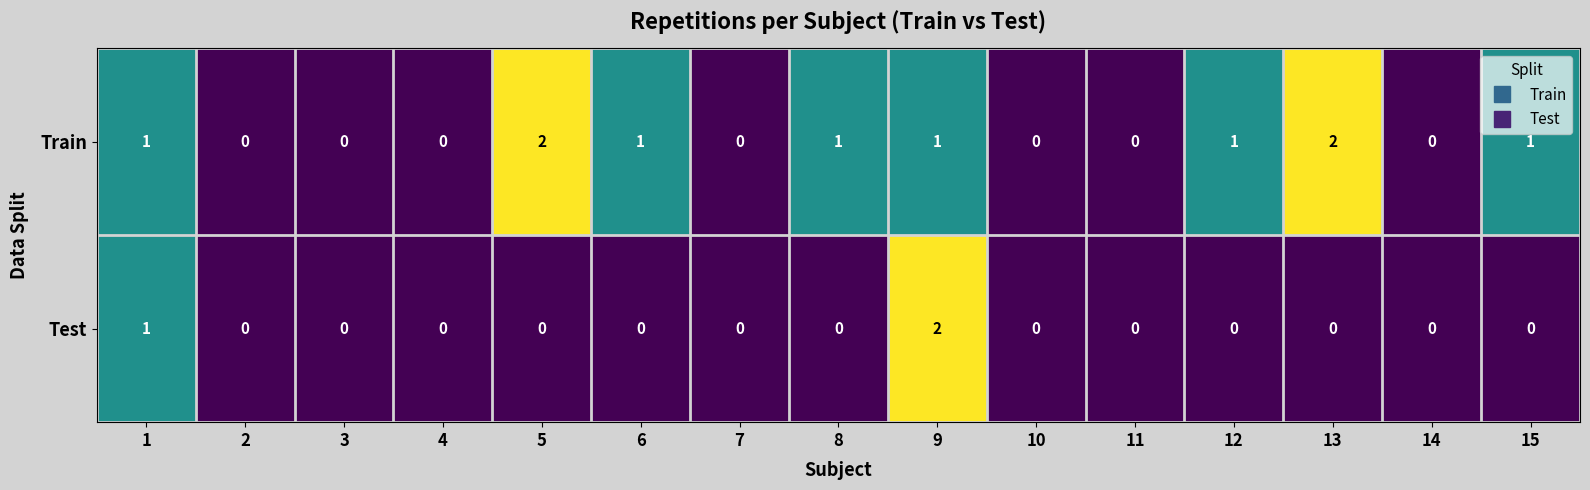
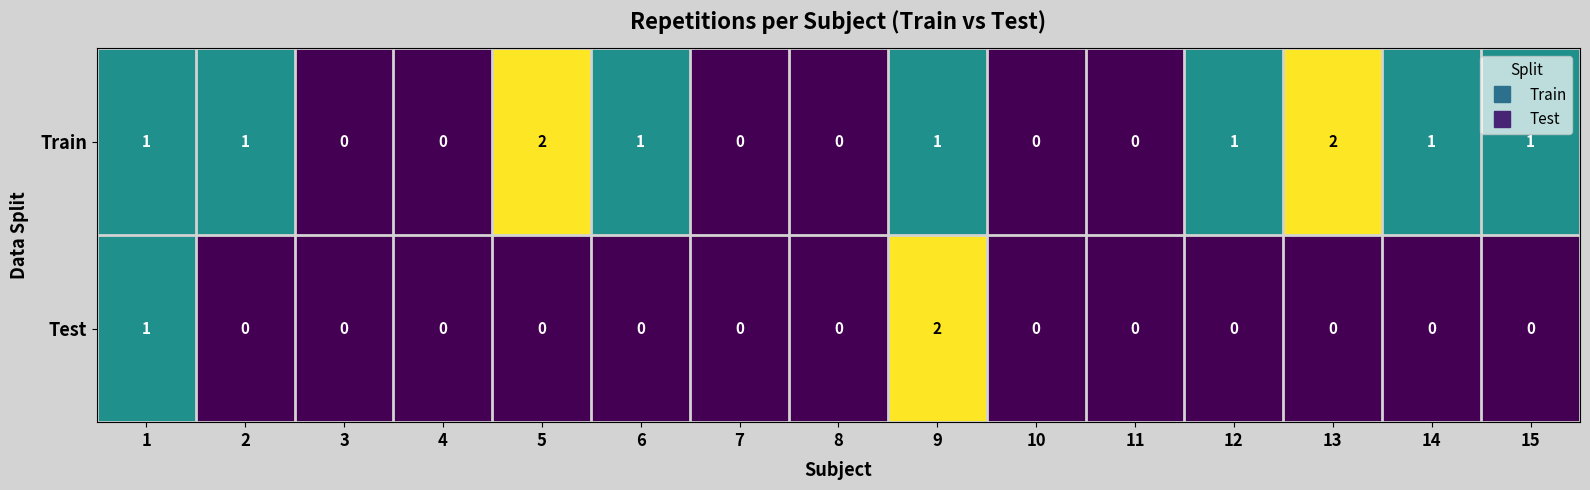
Train, 2: 0 -> 1
Train, 8: 1 -> 0
Train, 14: 0 -> 1
